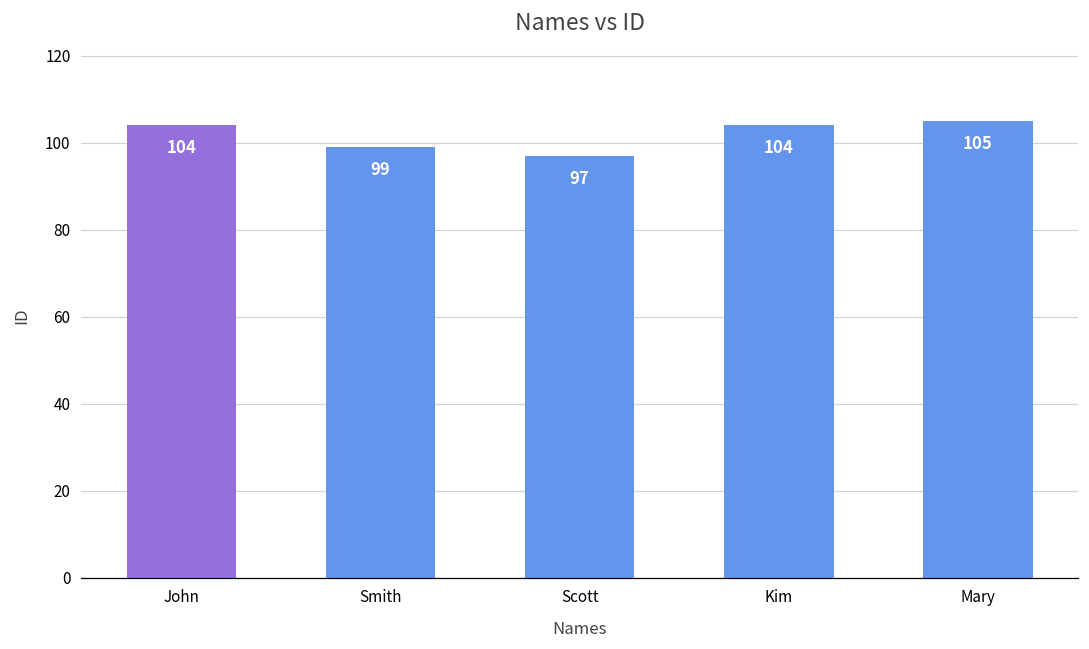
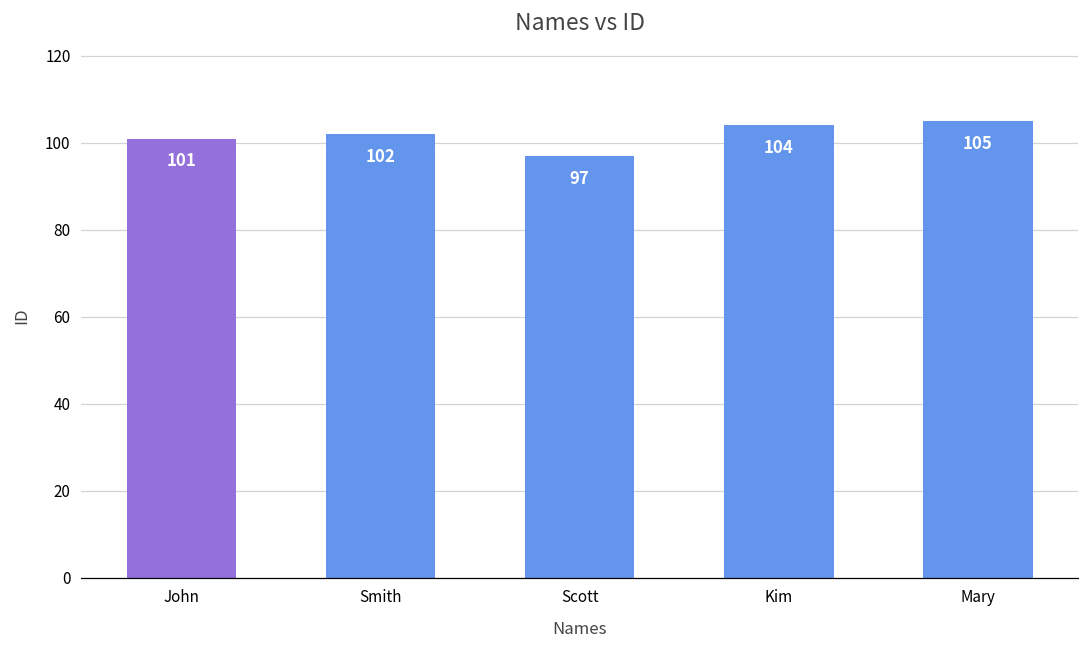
John: 104 -> 101
Smith: 99 -> 102
